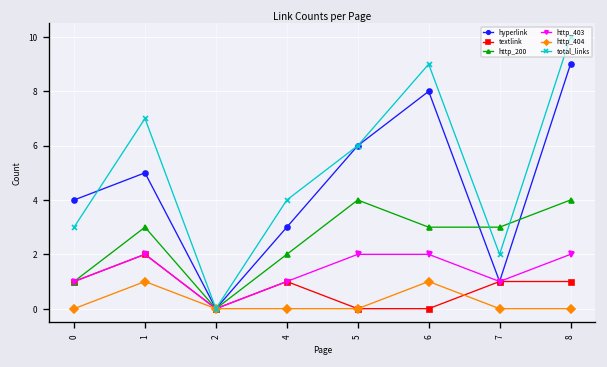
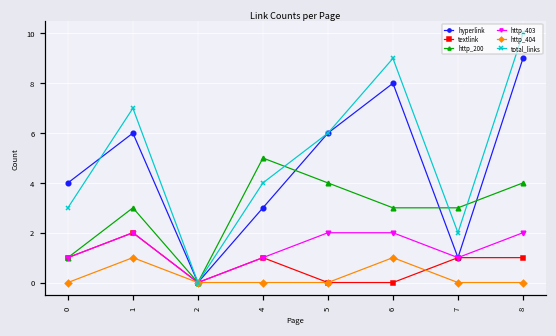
hyperlink, 1: 5 -> 6
http_200, 4: 2 -> 5
